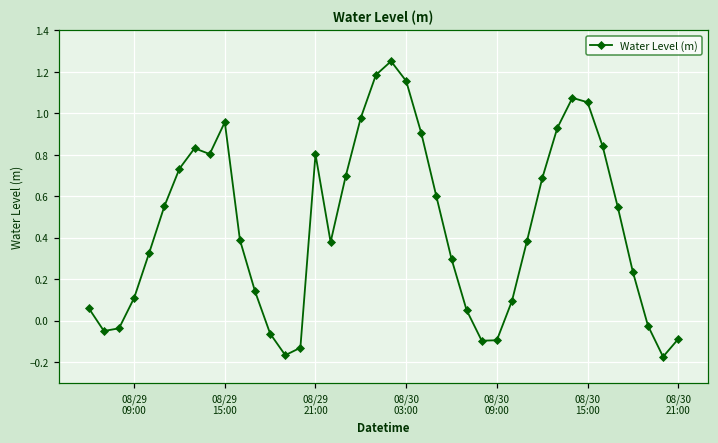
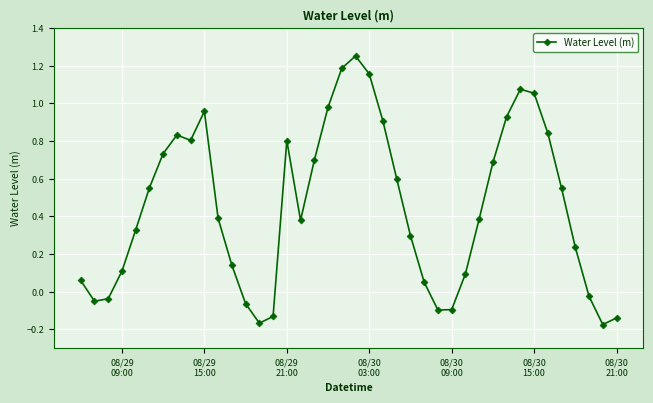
08/30 21:00: -0.09 -> -0.14
